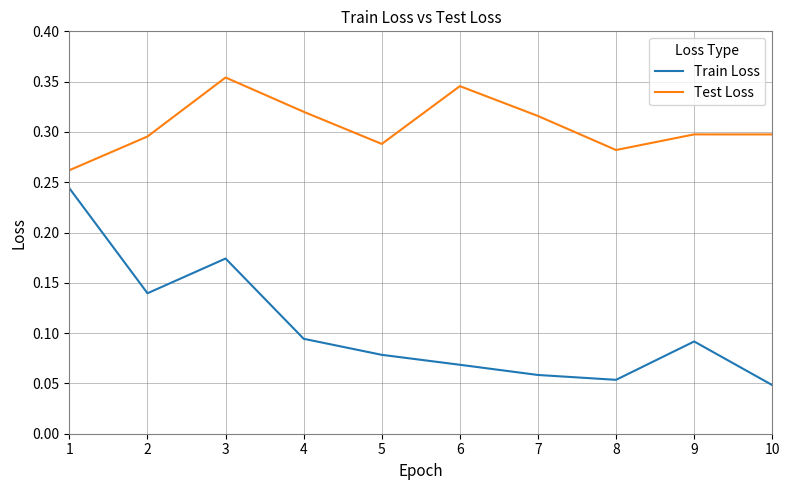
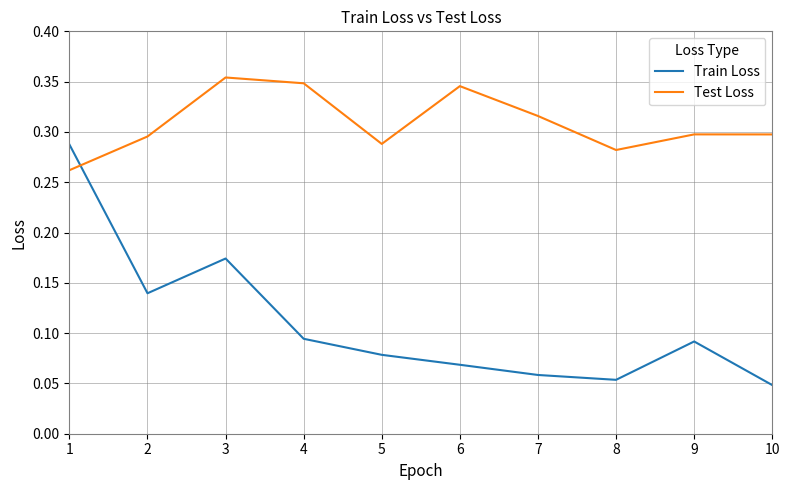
Train Loss, 1: 0.244 -> 0.288
Test Loss, 4: 0.320 -> 0.348
